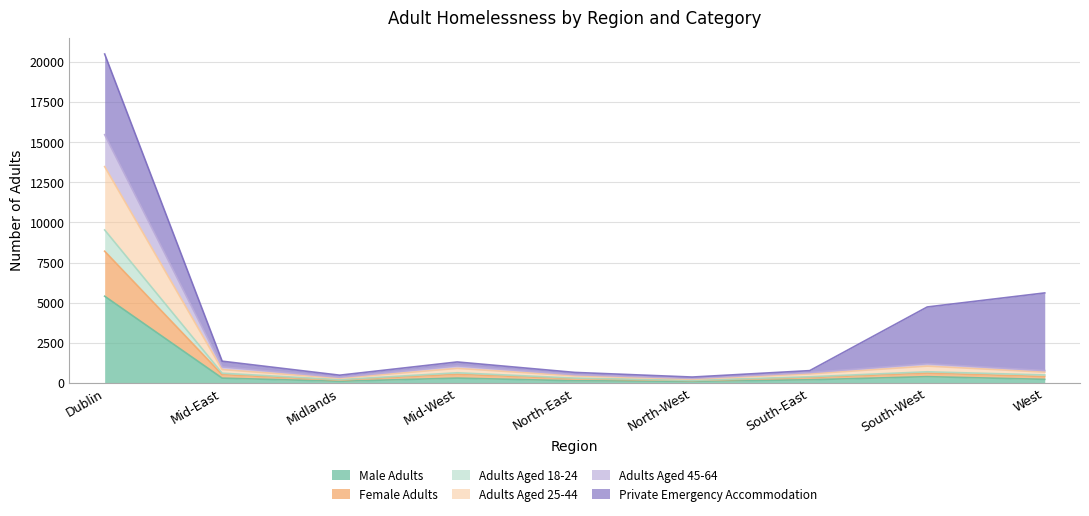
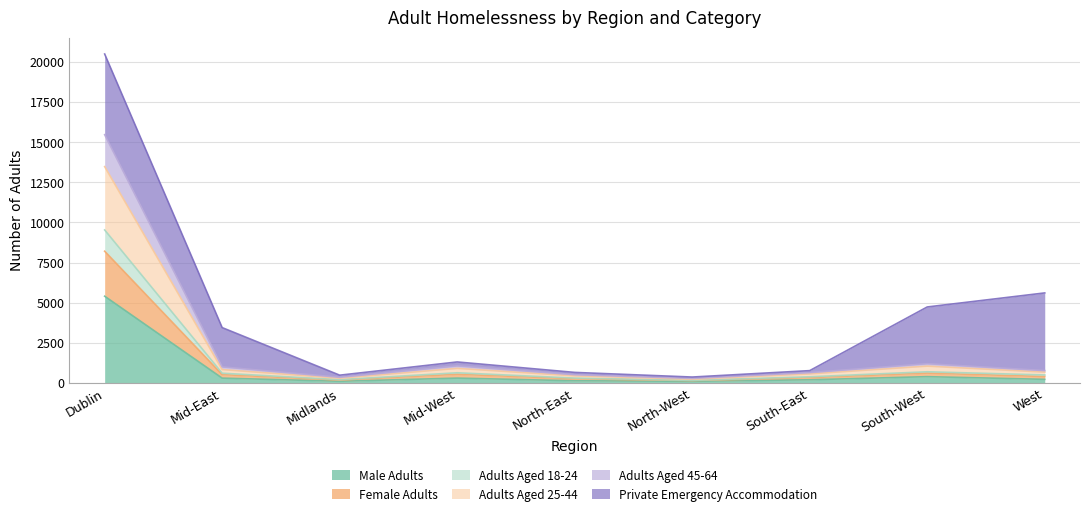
Private Emergency Accommodation, Mid-East: 400 -> 2400
